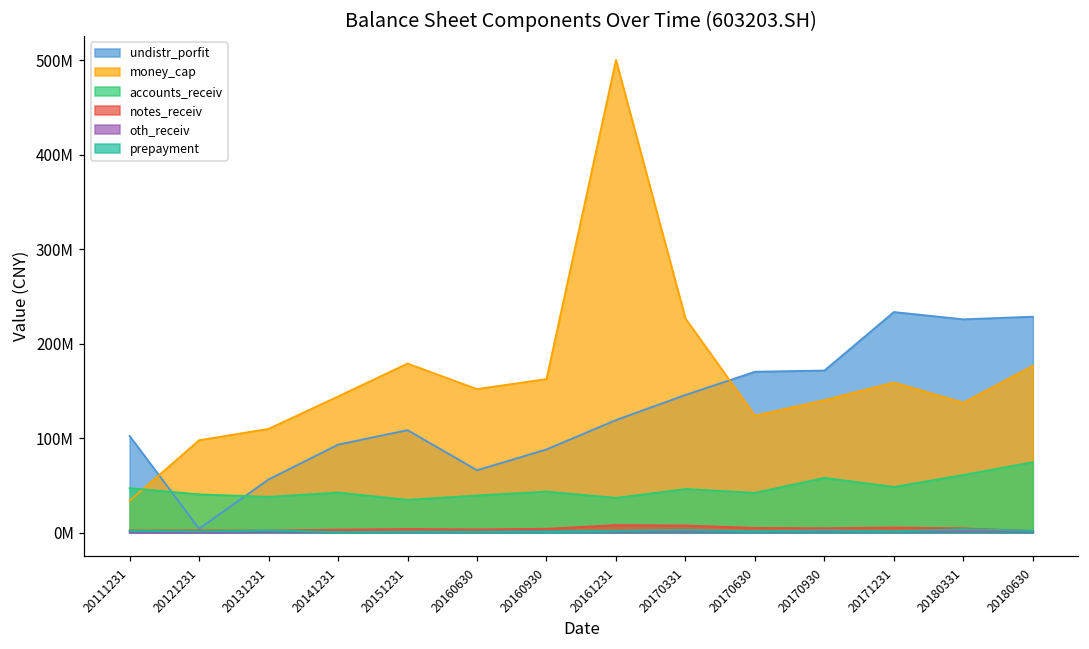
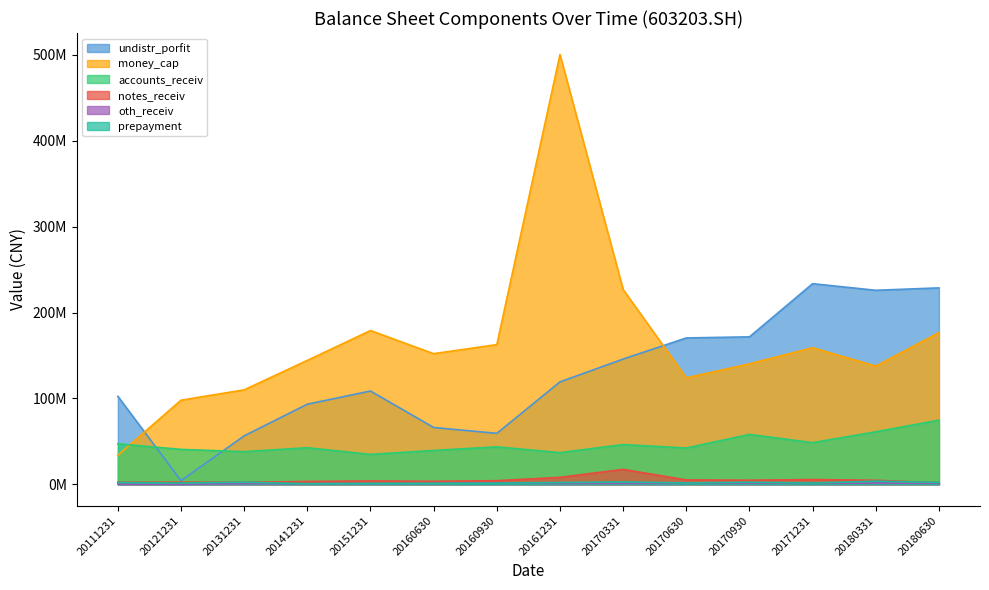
undistr_porfit, 20160930: 90000000 -> 60000000
notes_receiv, 20170331: 10000000 -> 20000000
